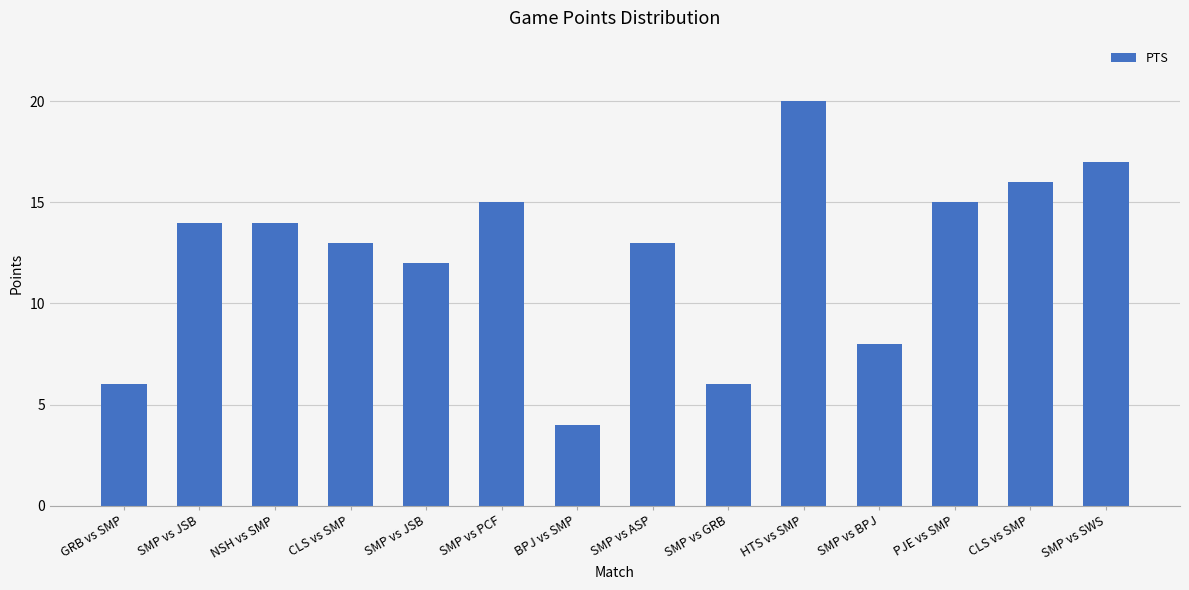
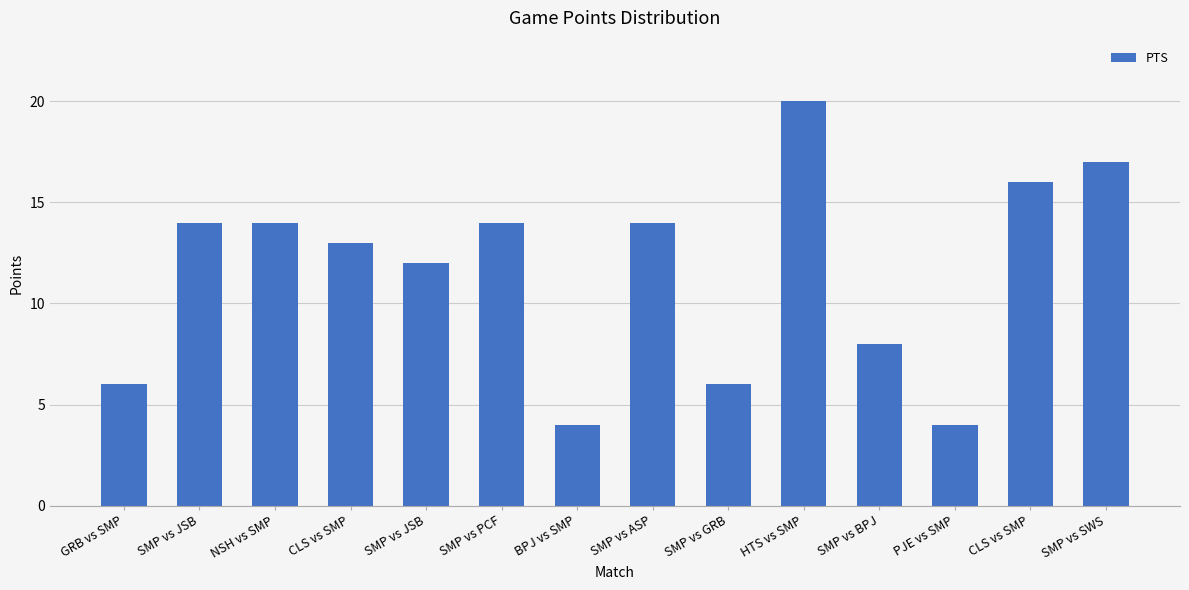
SMP vs PCF: 15 -> 14
SMP vs ASP: 13 -> 14
PJE vs SMP: 15 -> 4
